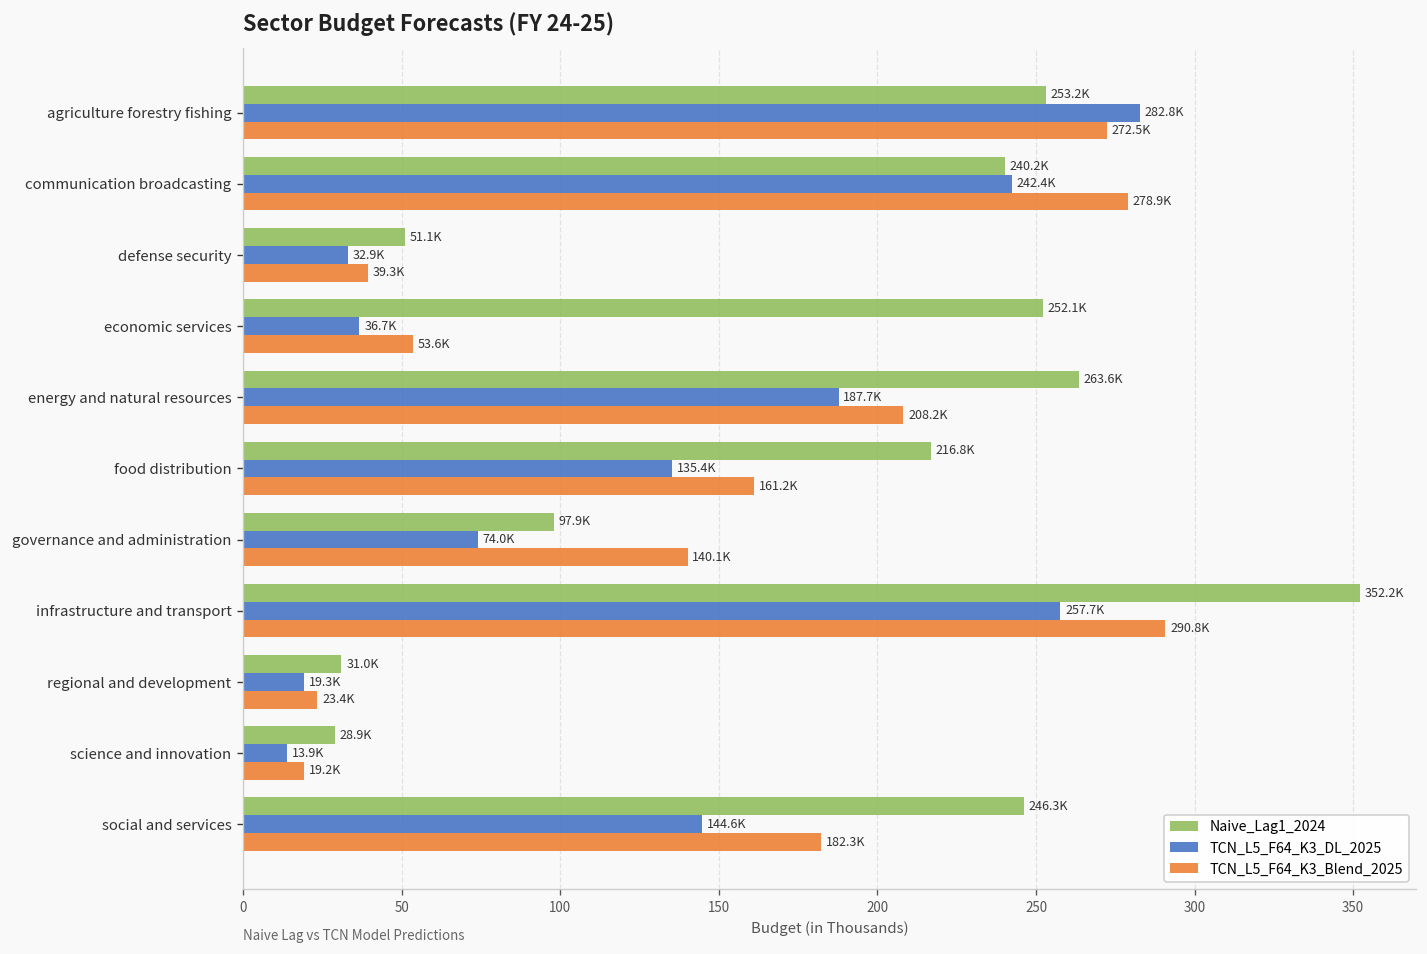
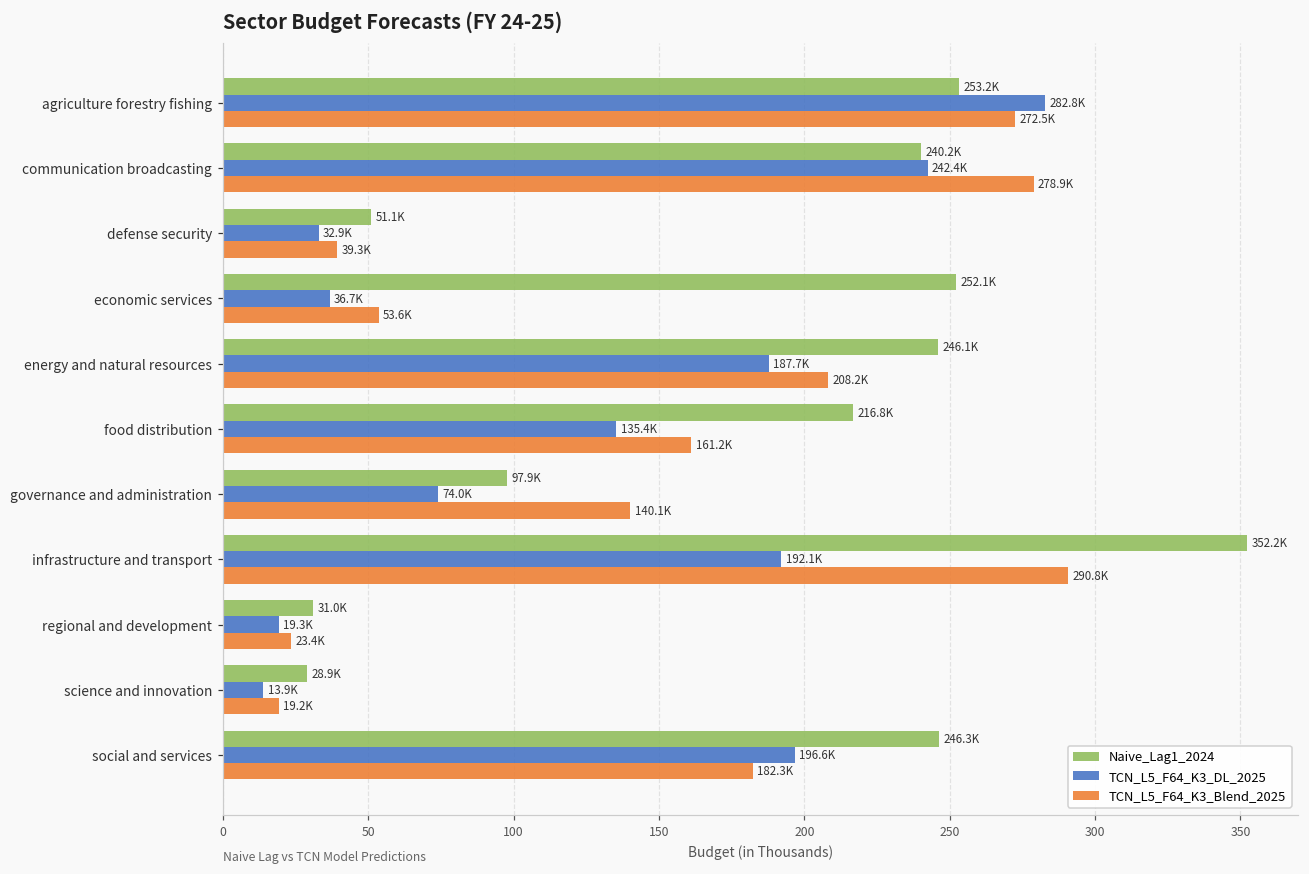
Naive_Lag1_2024, energy and natural resources: 263.6K -> 246.1K
TCN_L5_F64_K3_DL_2025, infrastructure and transport: 257.7K -> 192.1K
TCN_L5_F64_K3_DL_2025, social and services: 144.6K -> 196.6K
